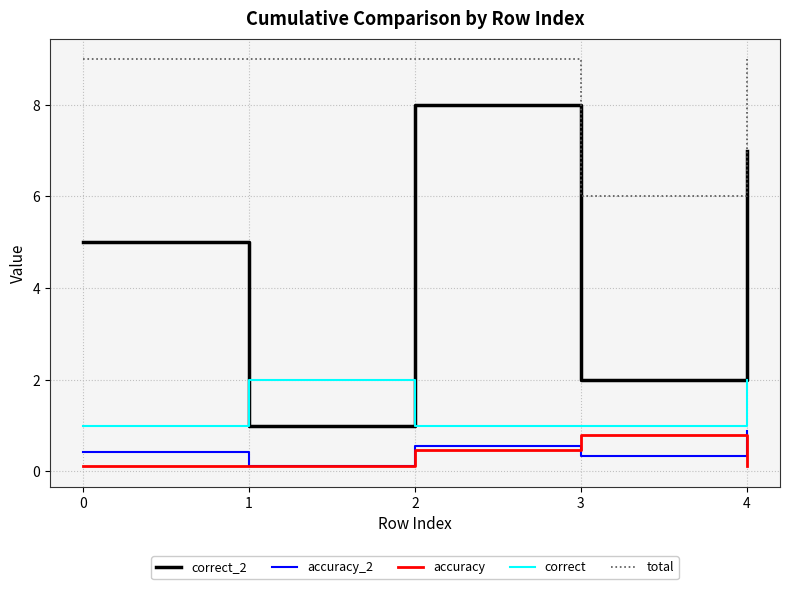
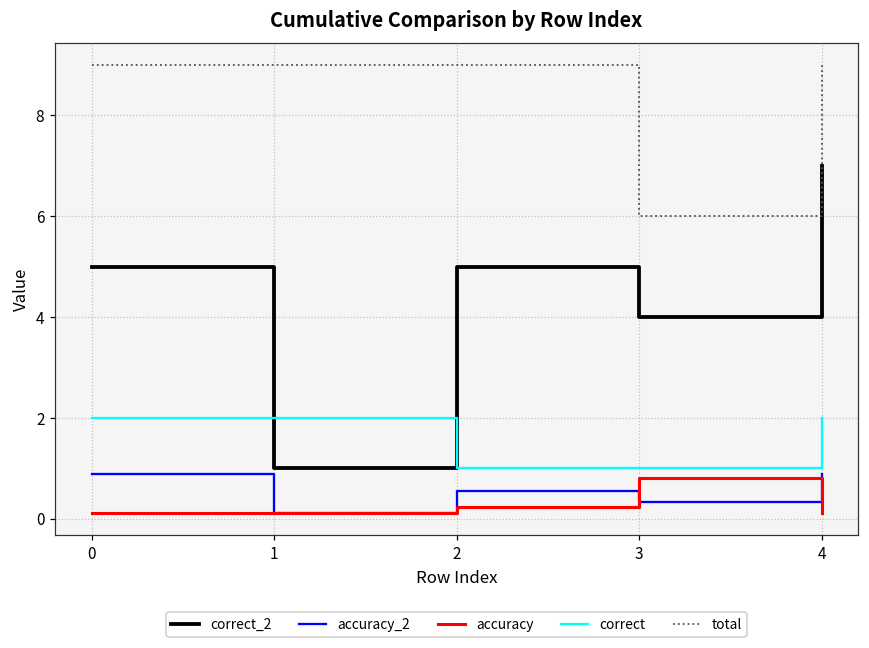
accuracy_2, 0: 0.4 -> 0.9
correct, 0: 1 -> 2
correct_2, 2: 8 -> 5
accuracy, 2: 0.5 -> 0.2
correct_2, 3: 2 -> 4
